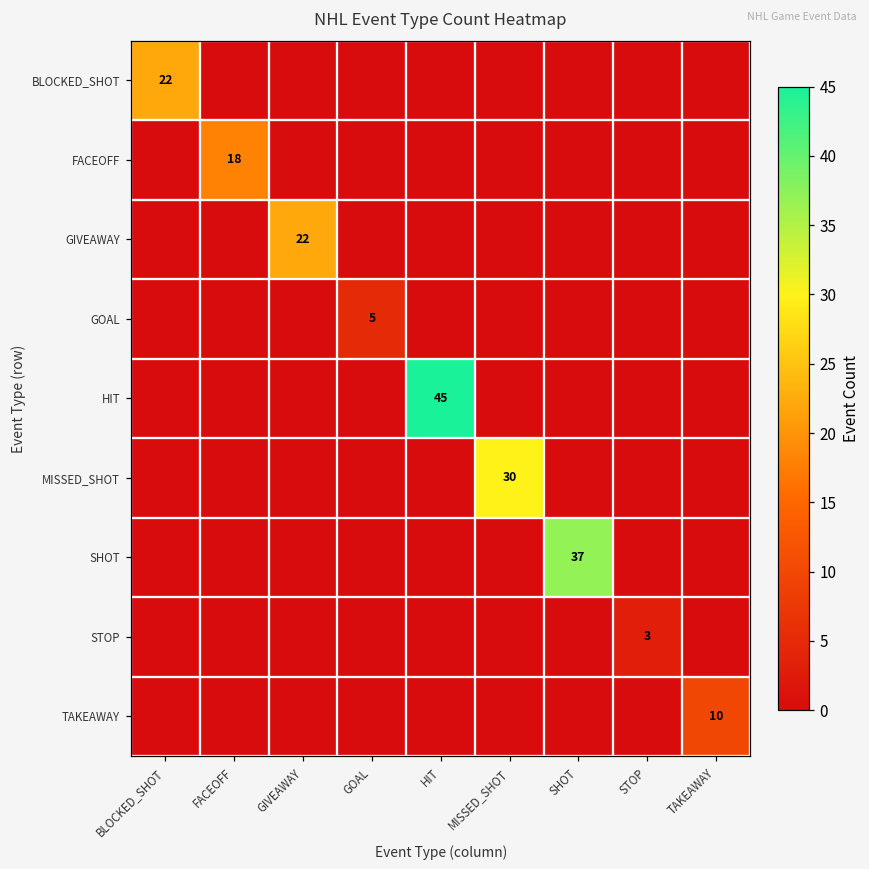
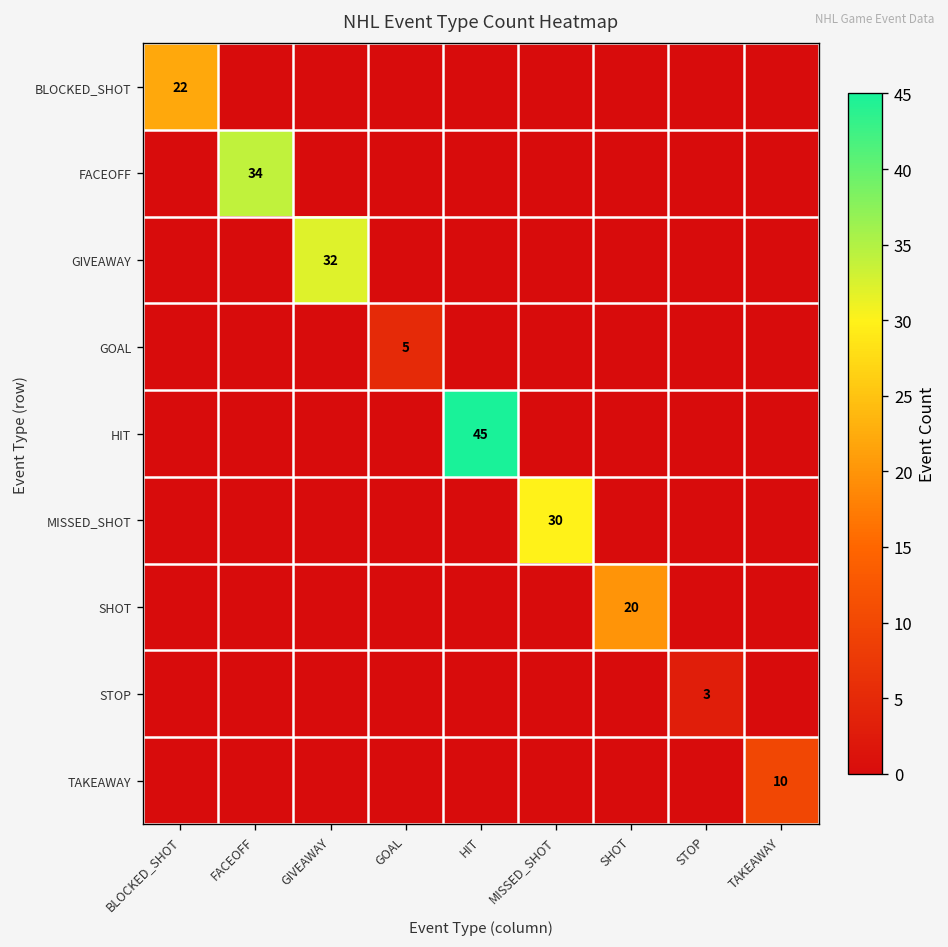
FACEOFF, FACEOFF: 18 -> 34
GIVEAWAY, GIVEAWAY: 22 -> 32
SHOT, SHOT: 37 -> 20
